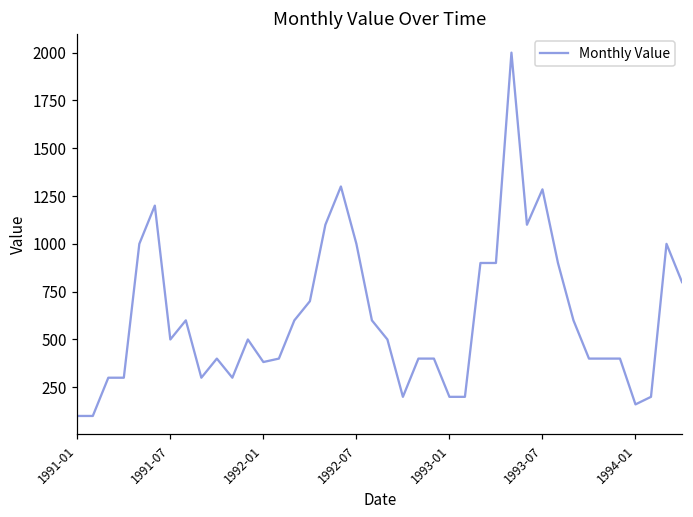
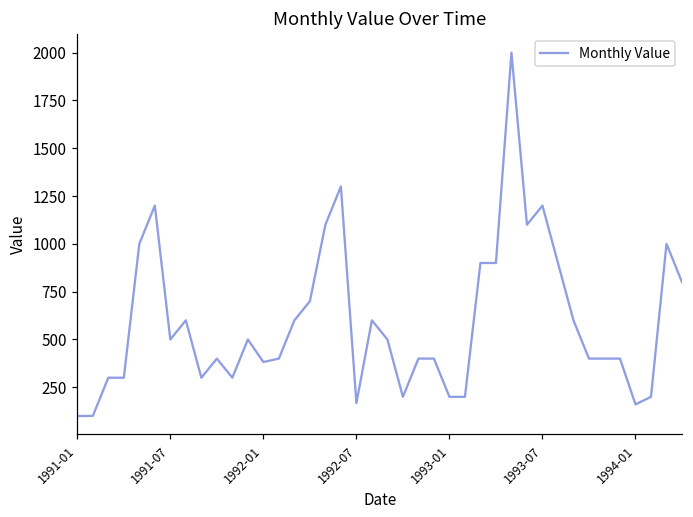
1992-07: 1000 -> 170
1993-07: 1290 -> 1200
